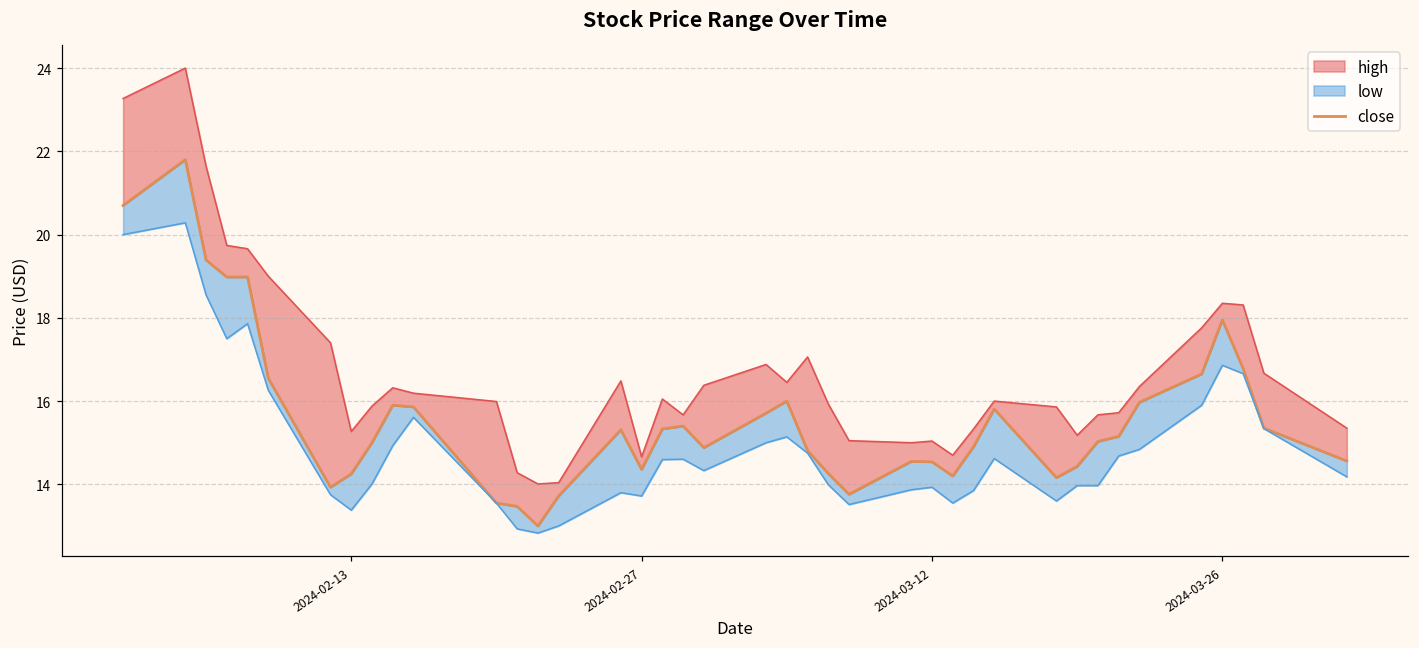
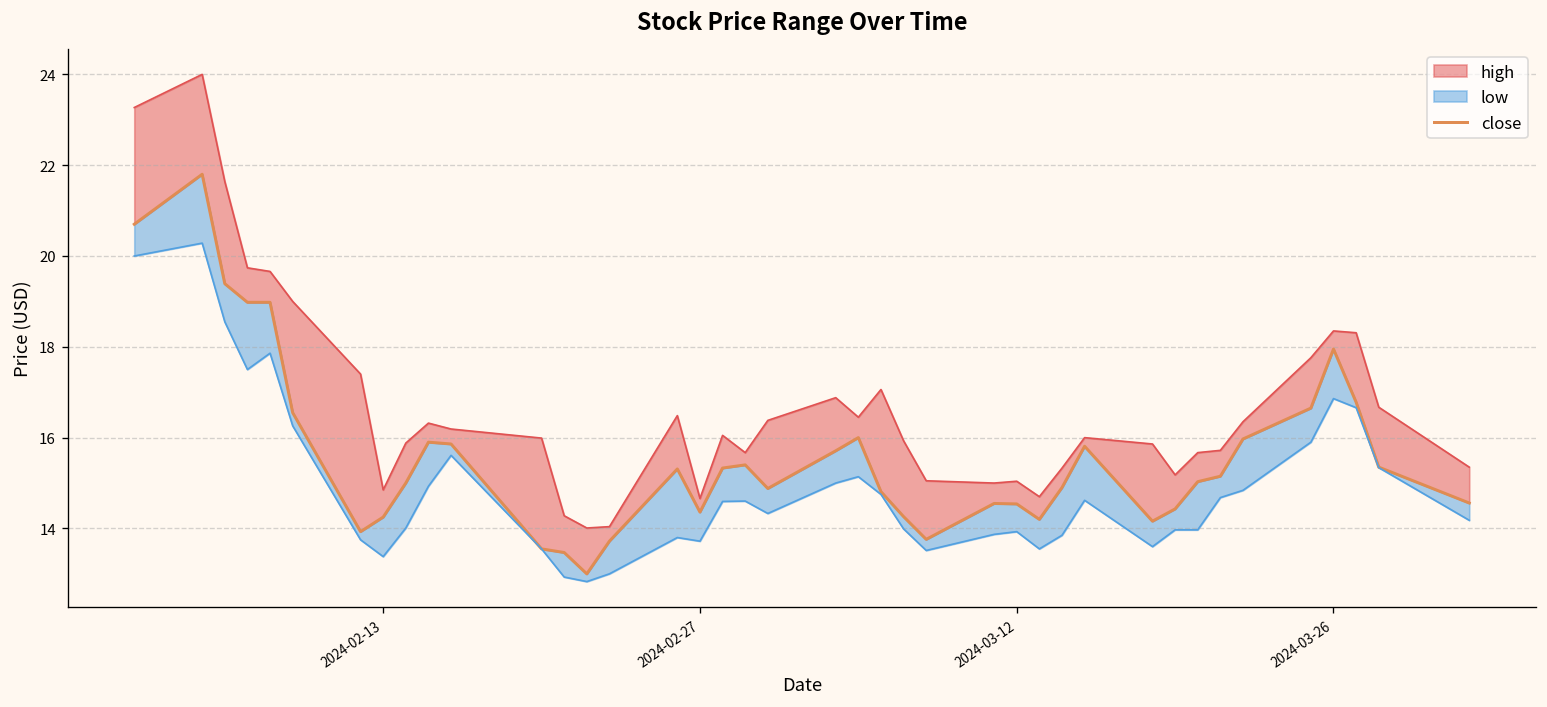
high, 2024-02-13: 15.3 -> 14.9
